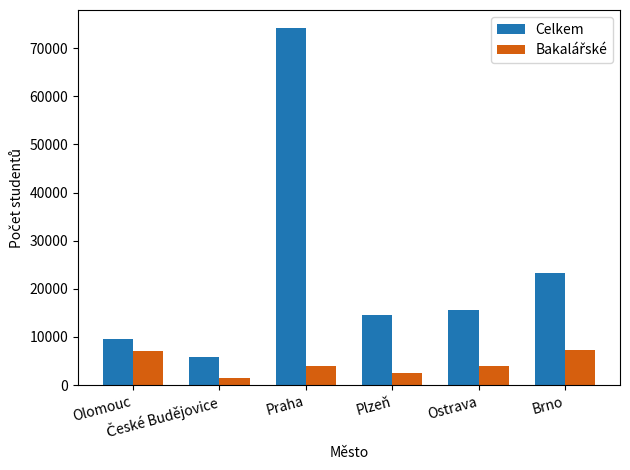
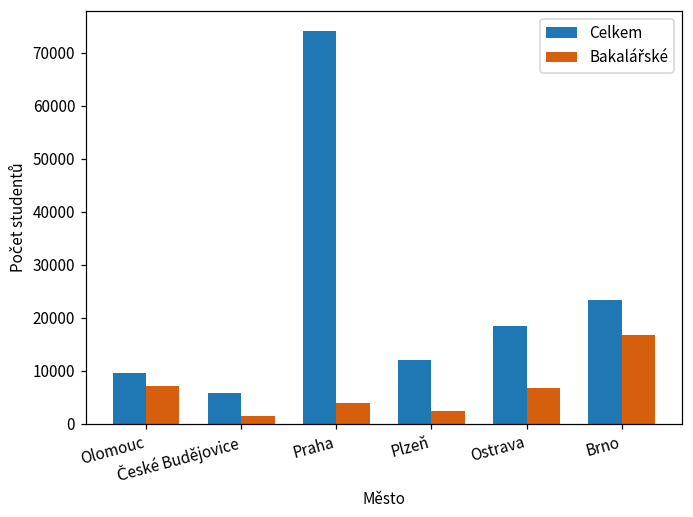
Celkem, Plzeň: 15000 -> 12000
Celkem, Ostrava: 16000 -> 19000
Bakalářské, Ostrava: 4000 -> 7000
Bakalářské, Brno: 7000 -> 17000
